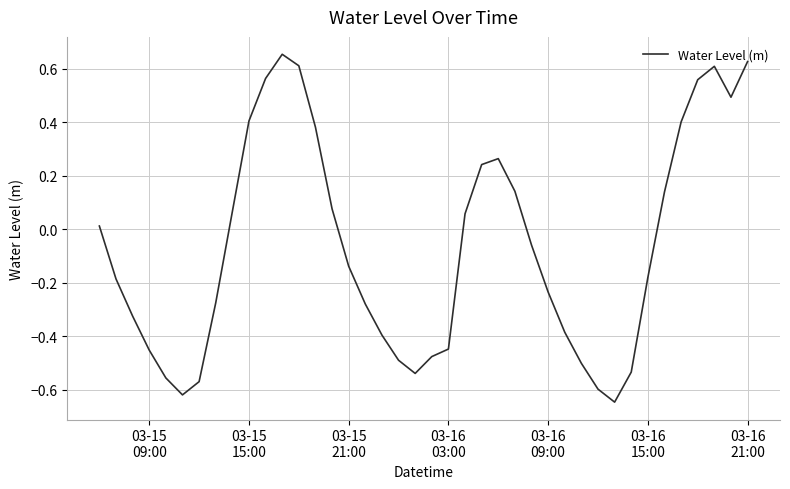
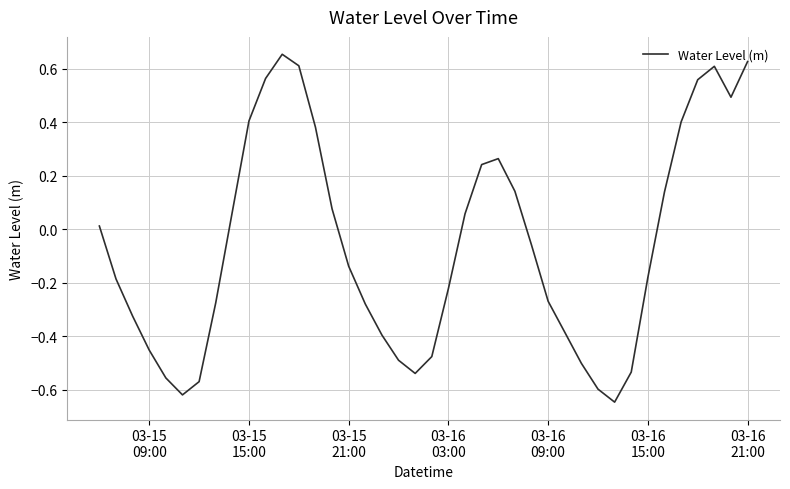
03-16 03:00: -0.45 -> -0.22
03-16 09:00: -0.24 -> -0.27
